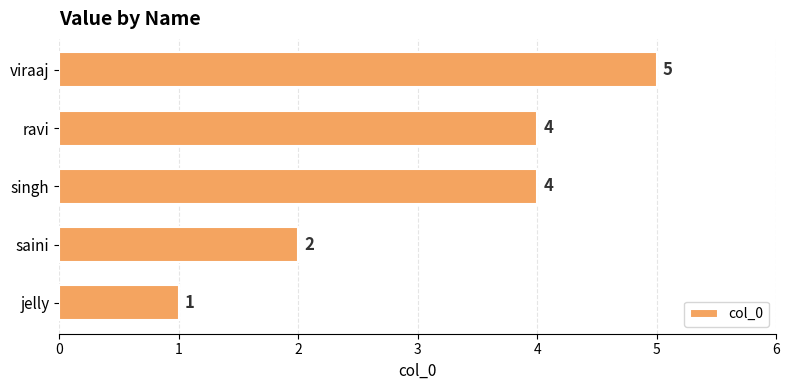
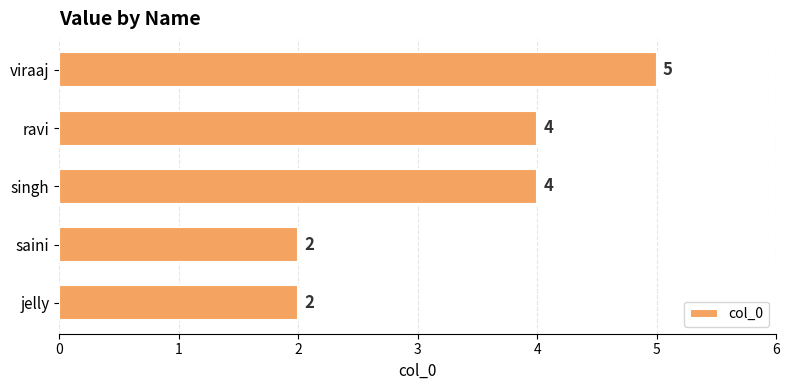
jelly: 1 -> 2
